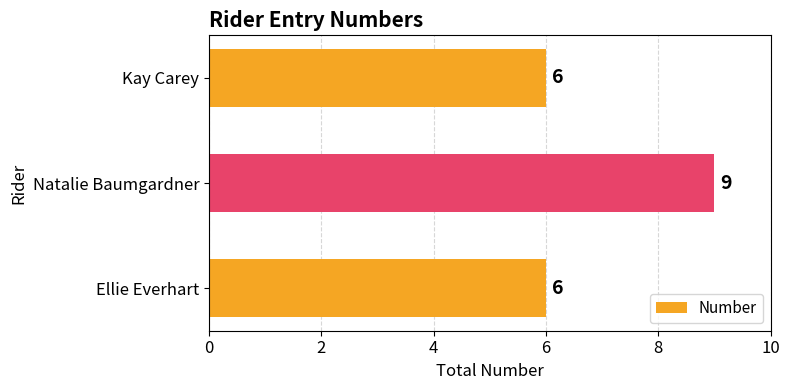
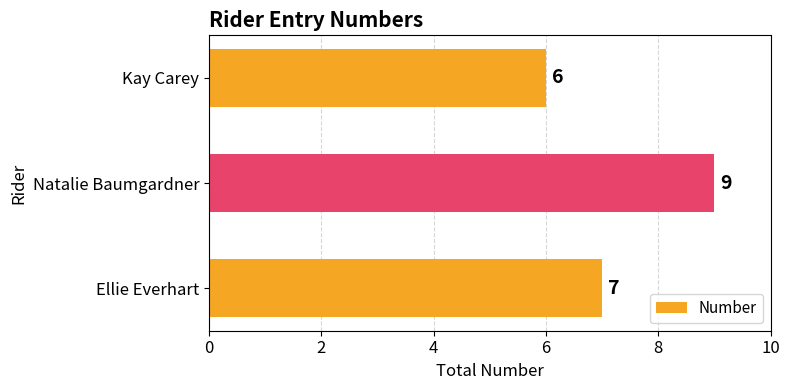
Ellie Everhart: 6 -> 7
